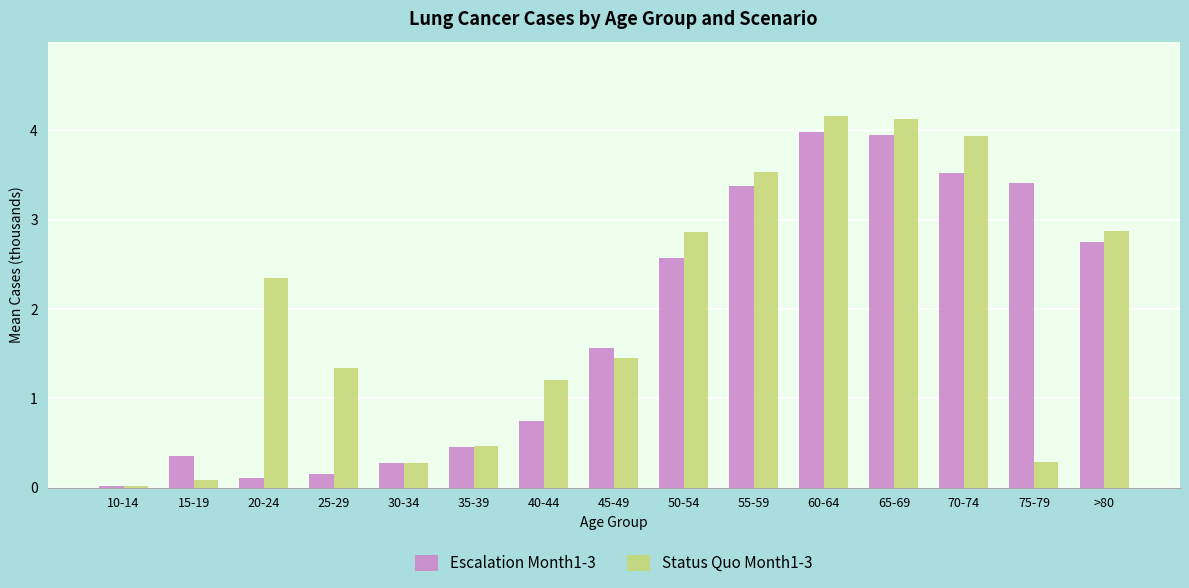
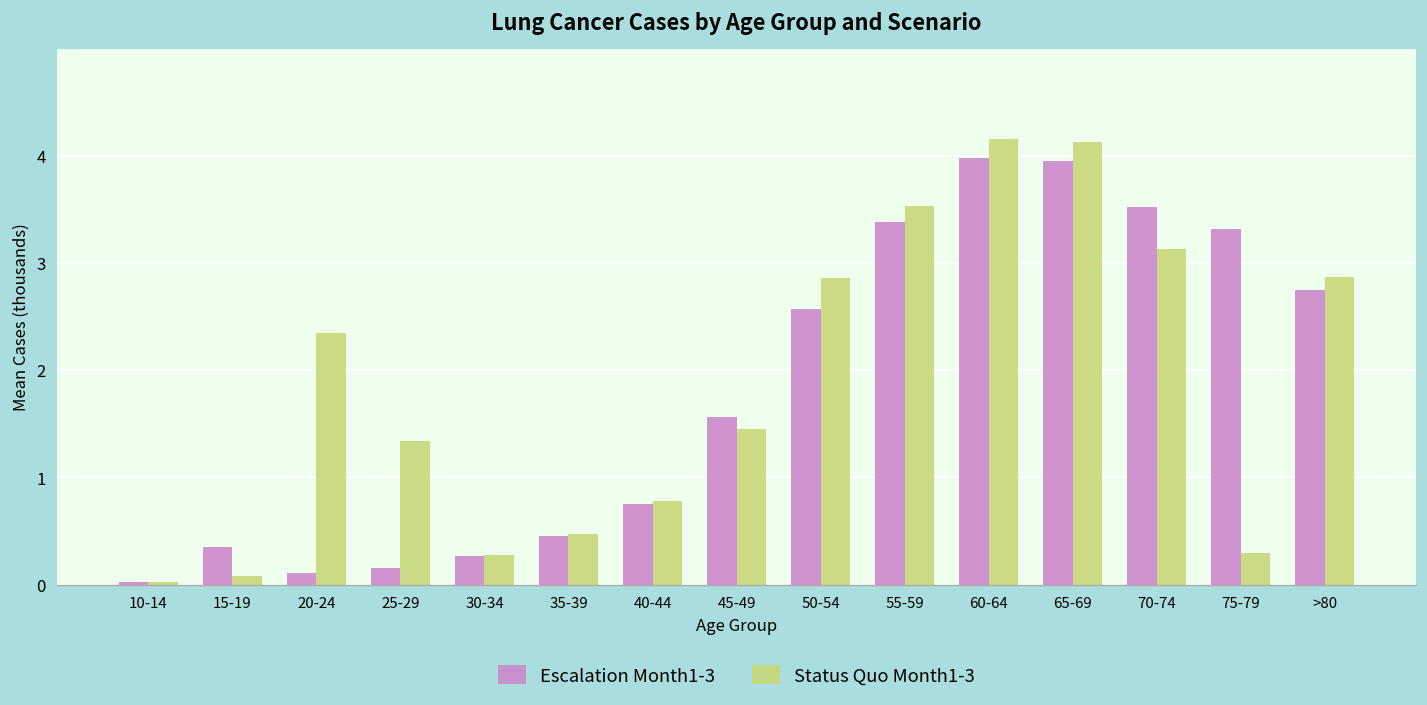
Status Quo Month1-3, 40-44: 1.2 -> 0.8
Status Quo Month1-3, 70-74: 3.9 -> 3.1
Escalation Month1-3, 75-79: 3.4 -> 3.3
